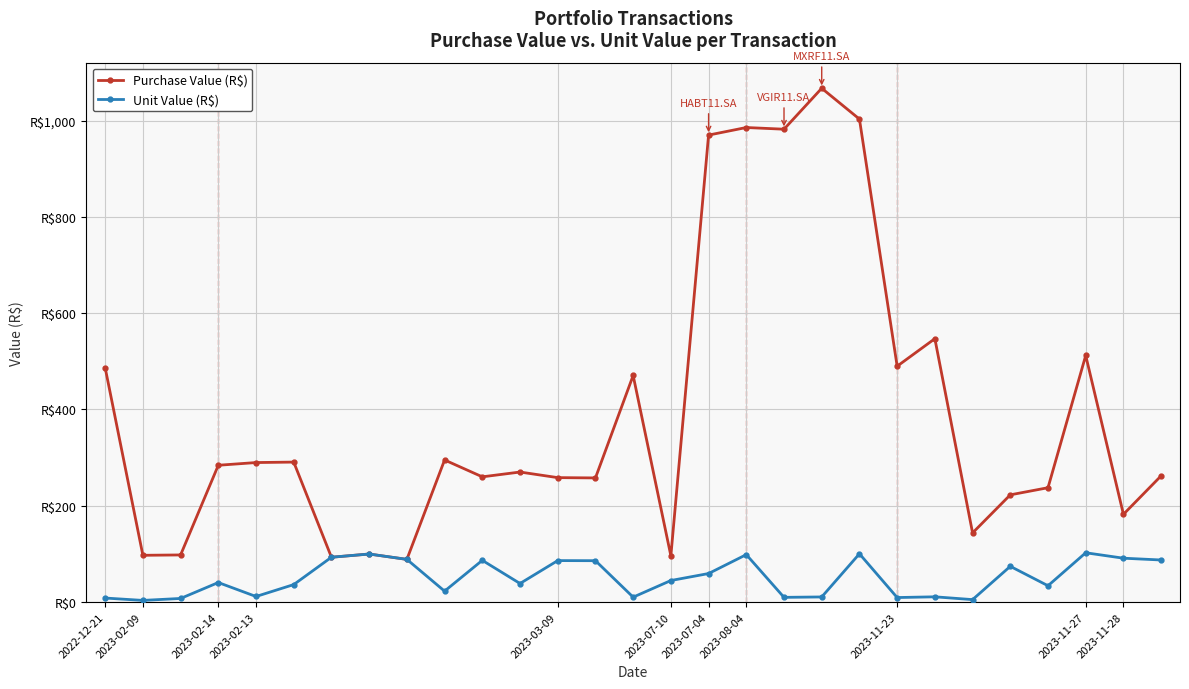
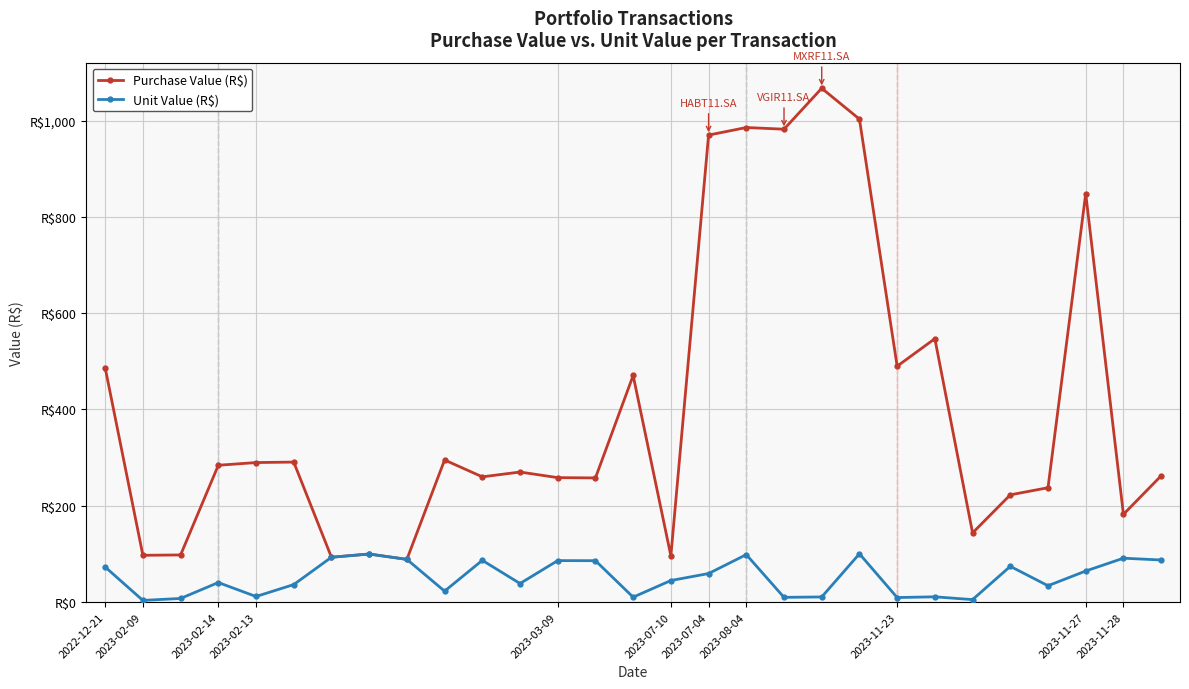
Unit Value (R$), 2022-12-21: R$10 -> R$70
Purchase Value (R$), 2023-11-27: R$510 -> R$850
Unit Value (R$), 2023-11-27: R$100 -> R$60
